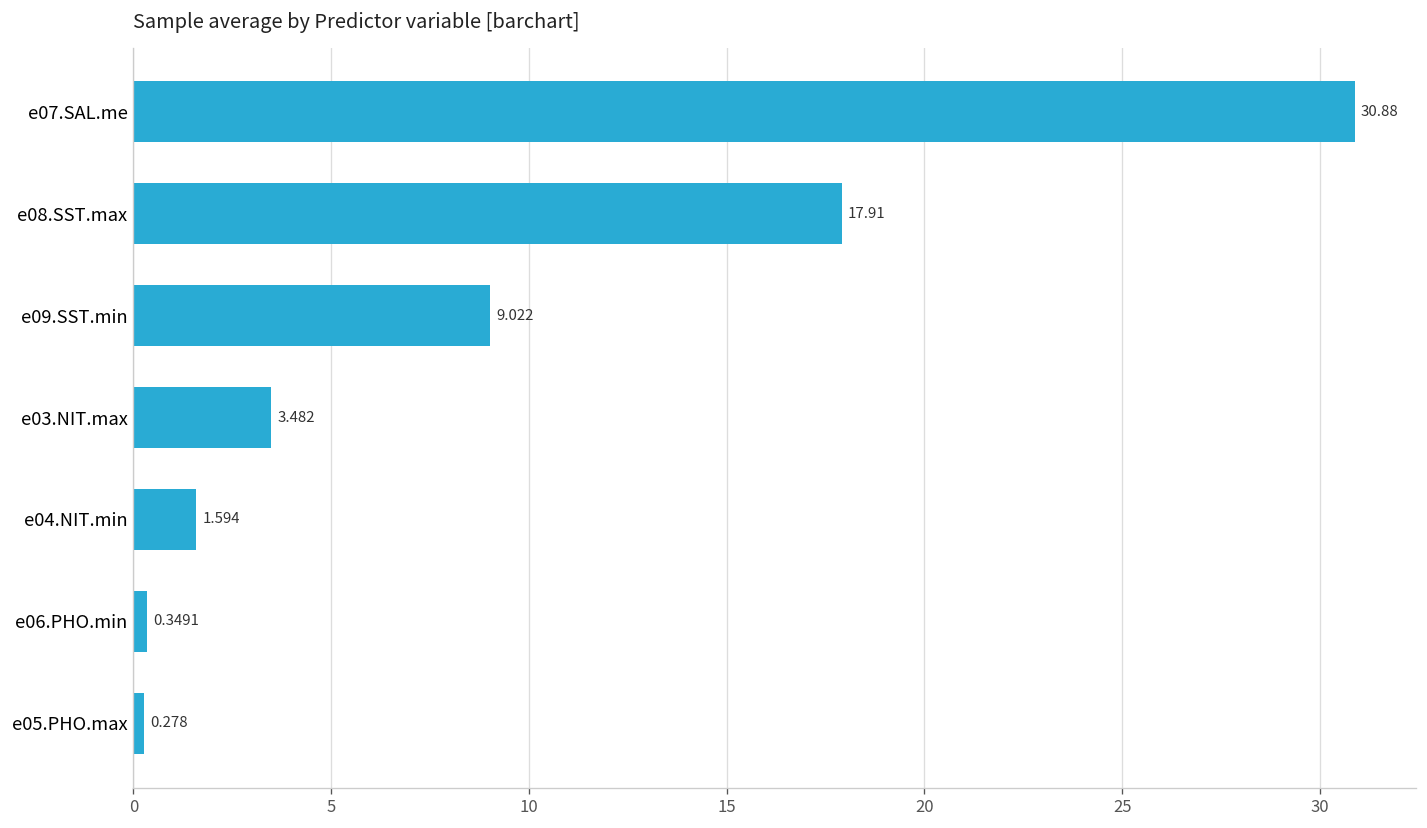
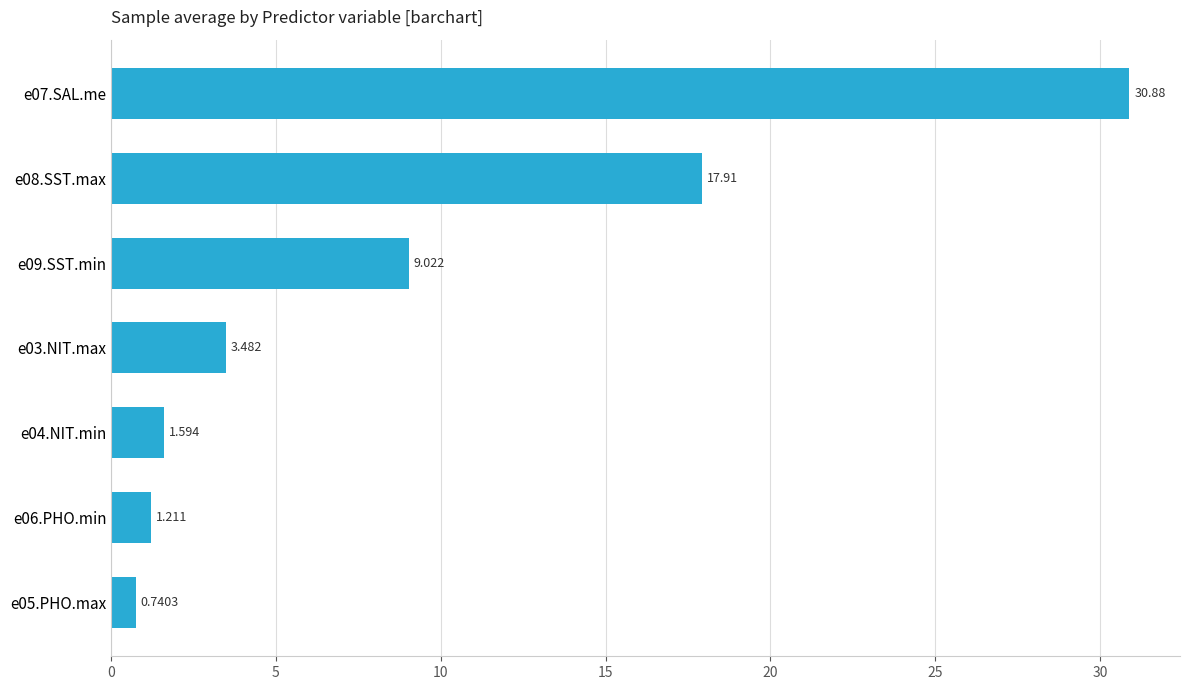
e06.PHO.min: 0.3491 -> 1.211
e05.PHO.max: 0.278 -> 0.7403
